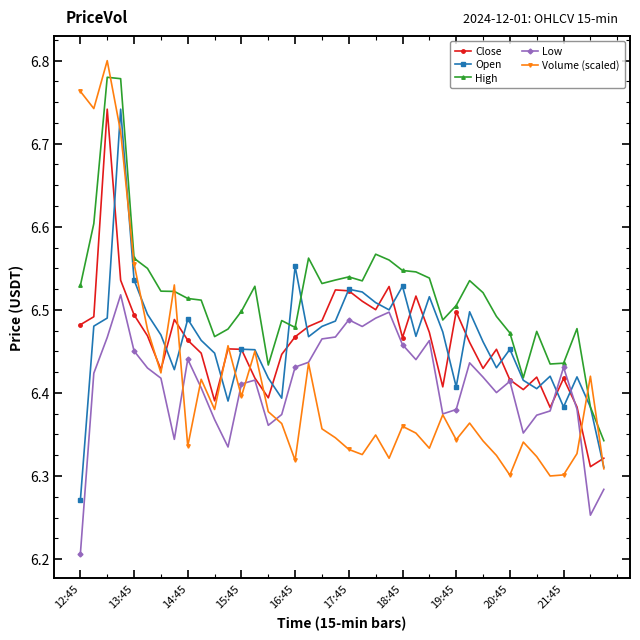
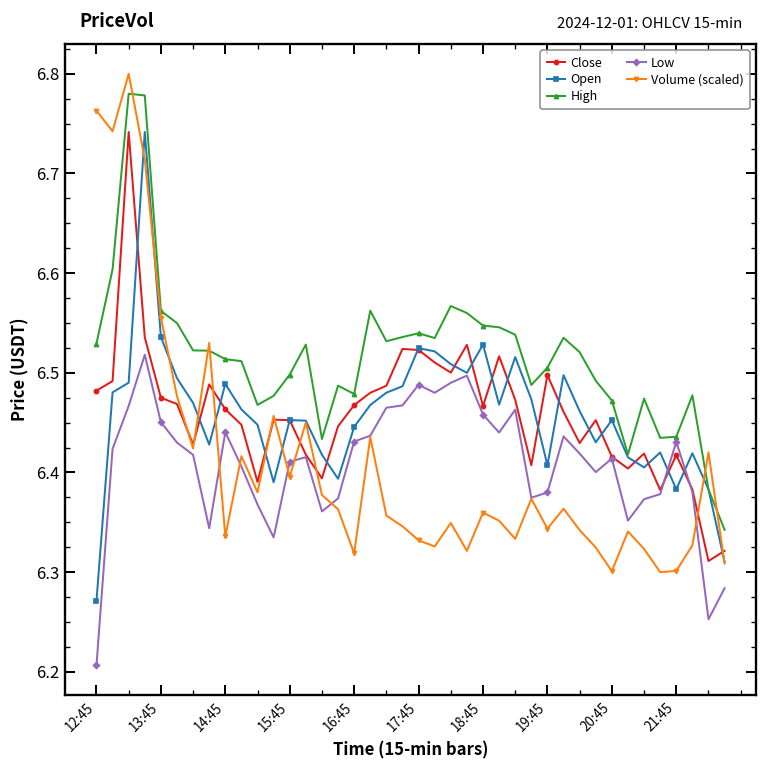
Close, 13:45: 6.49 -> 6.48
Open, 16:45: 6.55 -> 6.45
